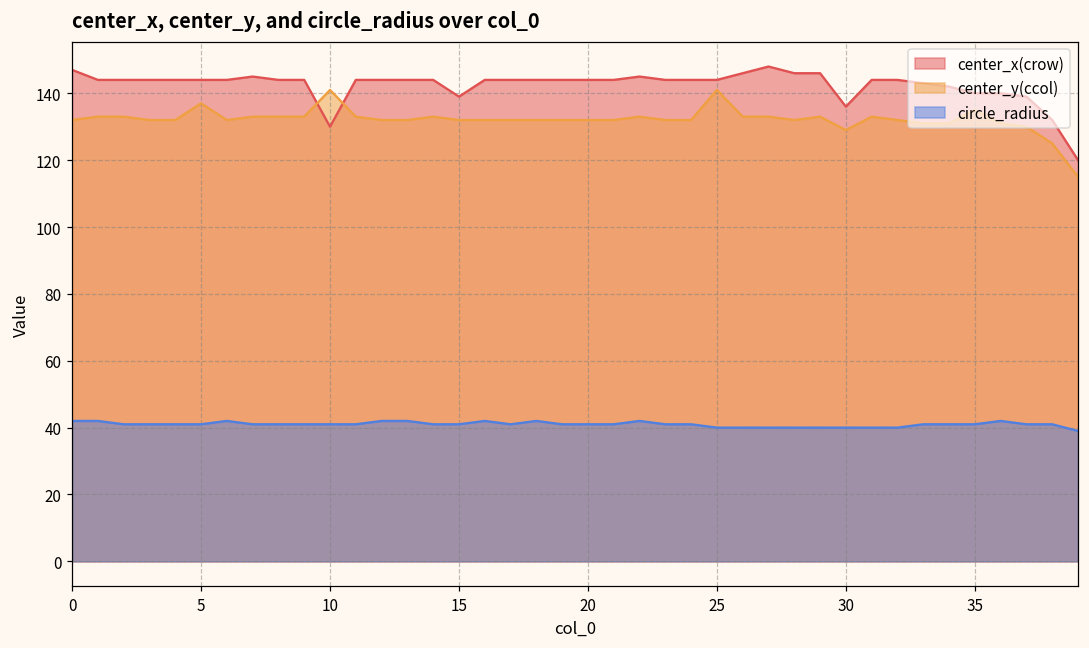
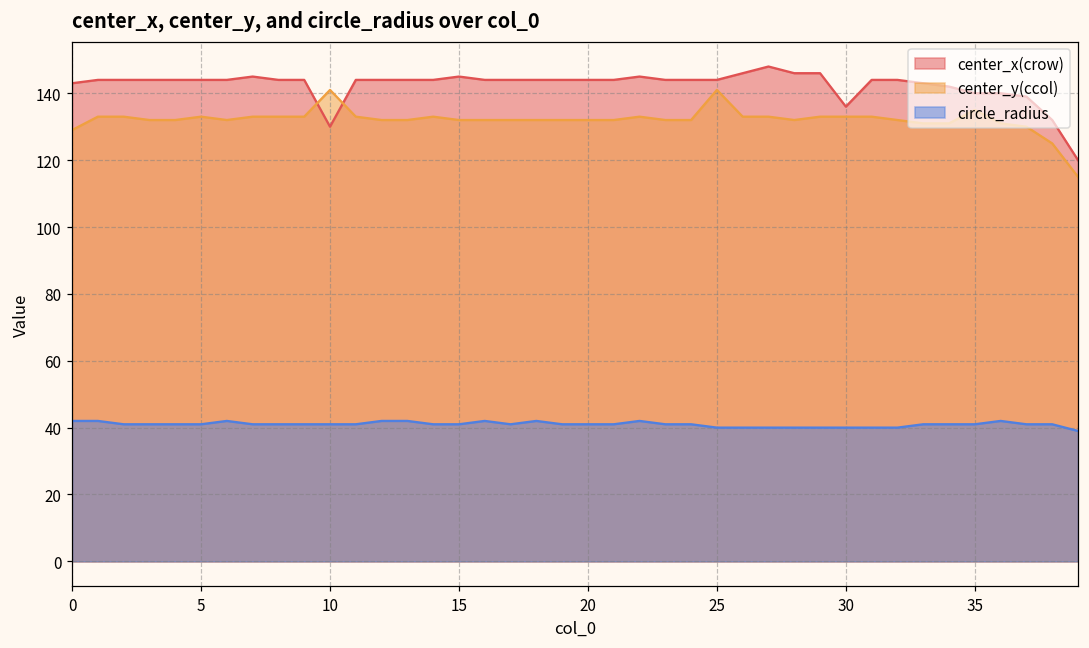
center_x(crow), 0: 147 -> 143
center_y(ccol), 0: 132 -> 129
center_y(ccol), 5: 137 -> 133
center_x(crow), 15: 139 -> 145
center_y(ccol), 30: 129 -> 133
